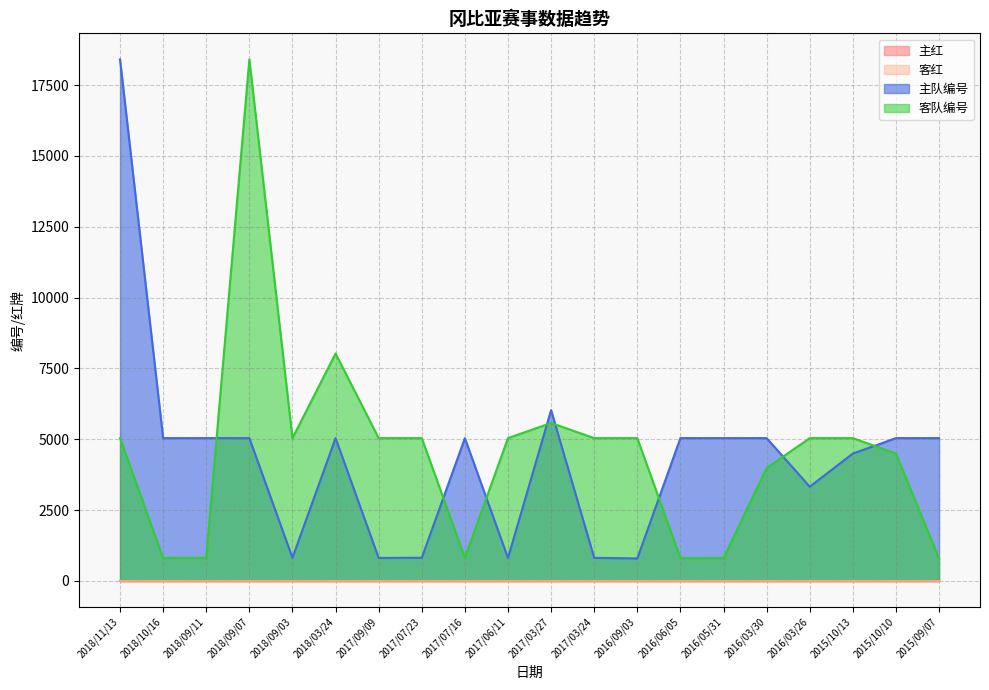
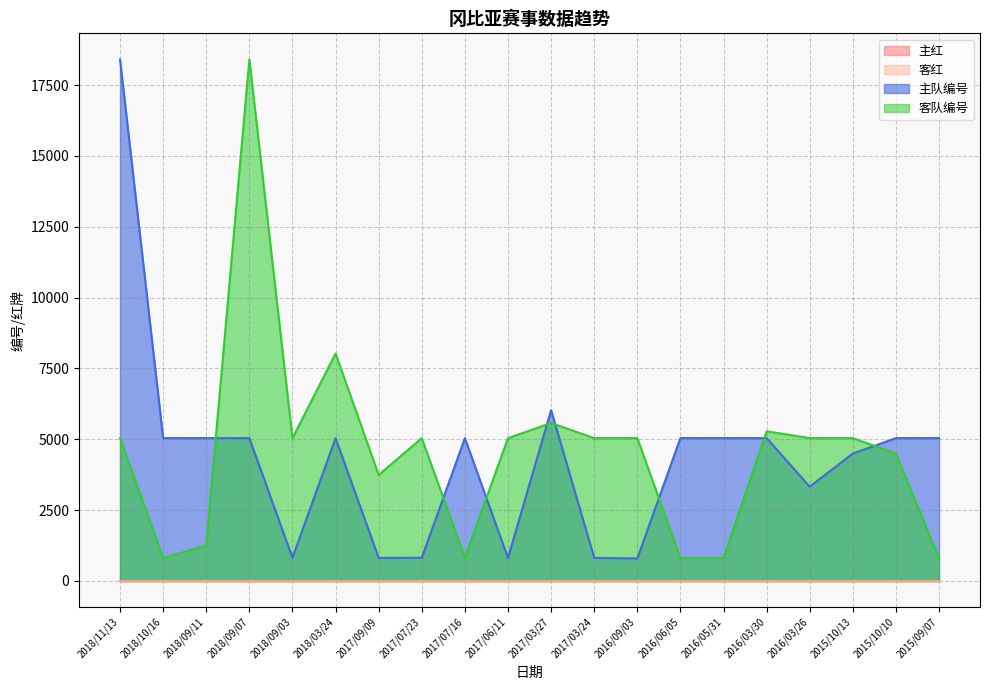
客队编号, 2018/09/11: 800 -> 1300
客队编号, 2017/09/09: 5000 -> 3700
客队编号, 2016/03/30: 4000 -> 5300
